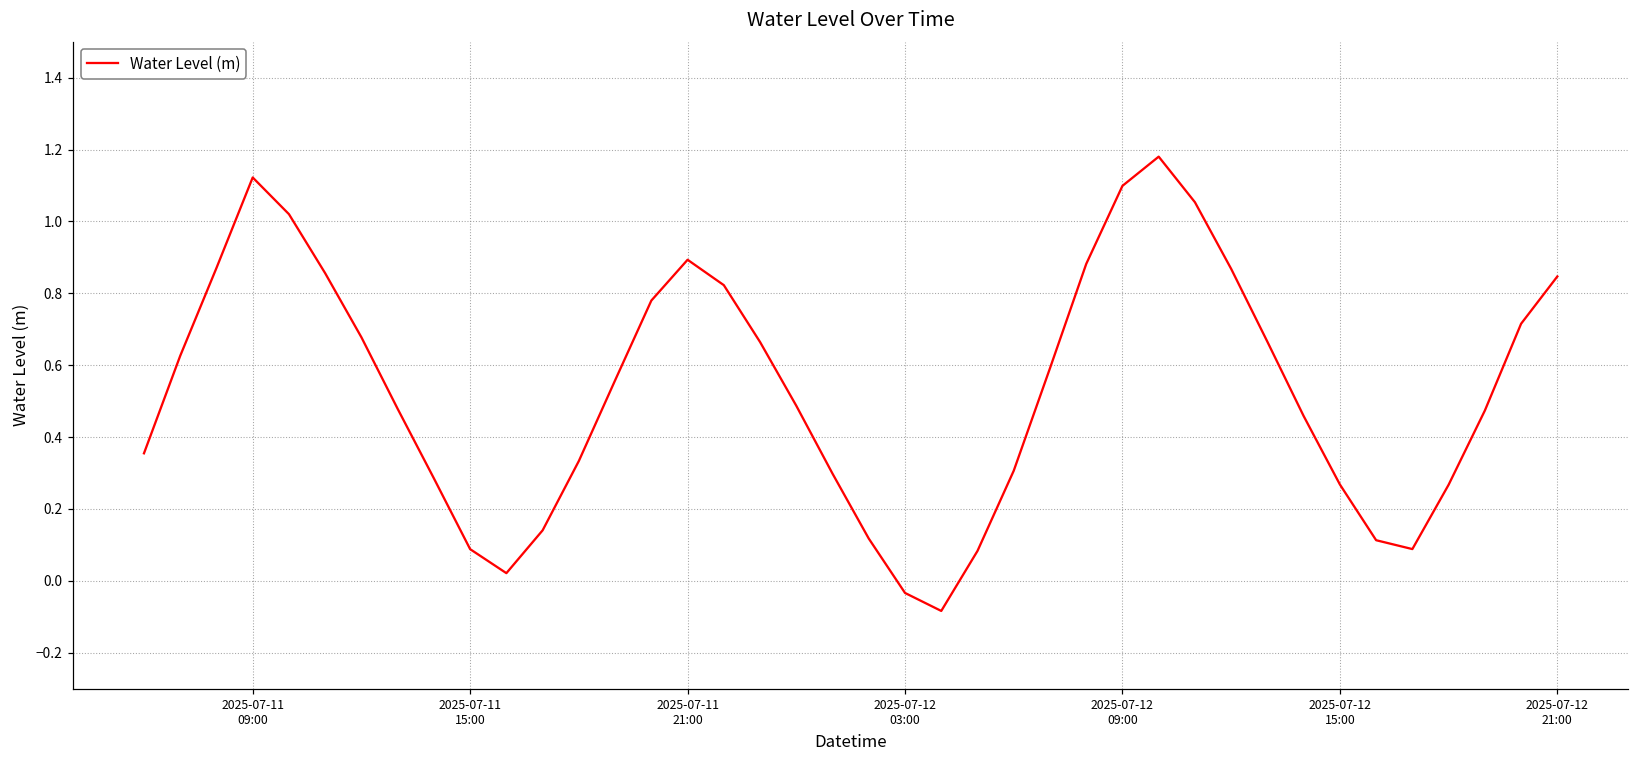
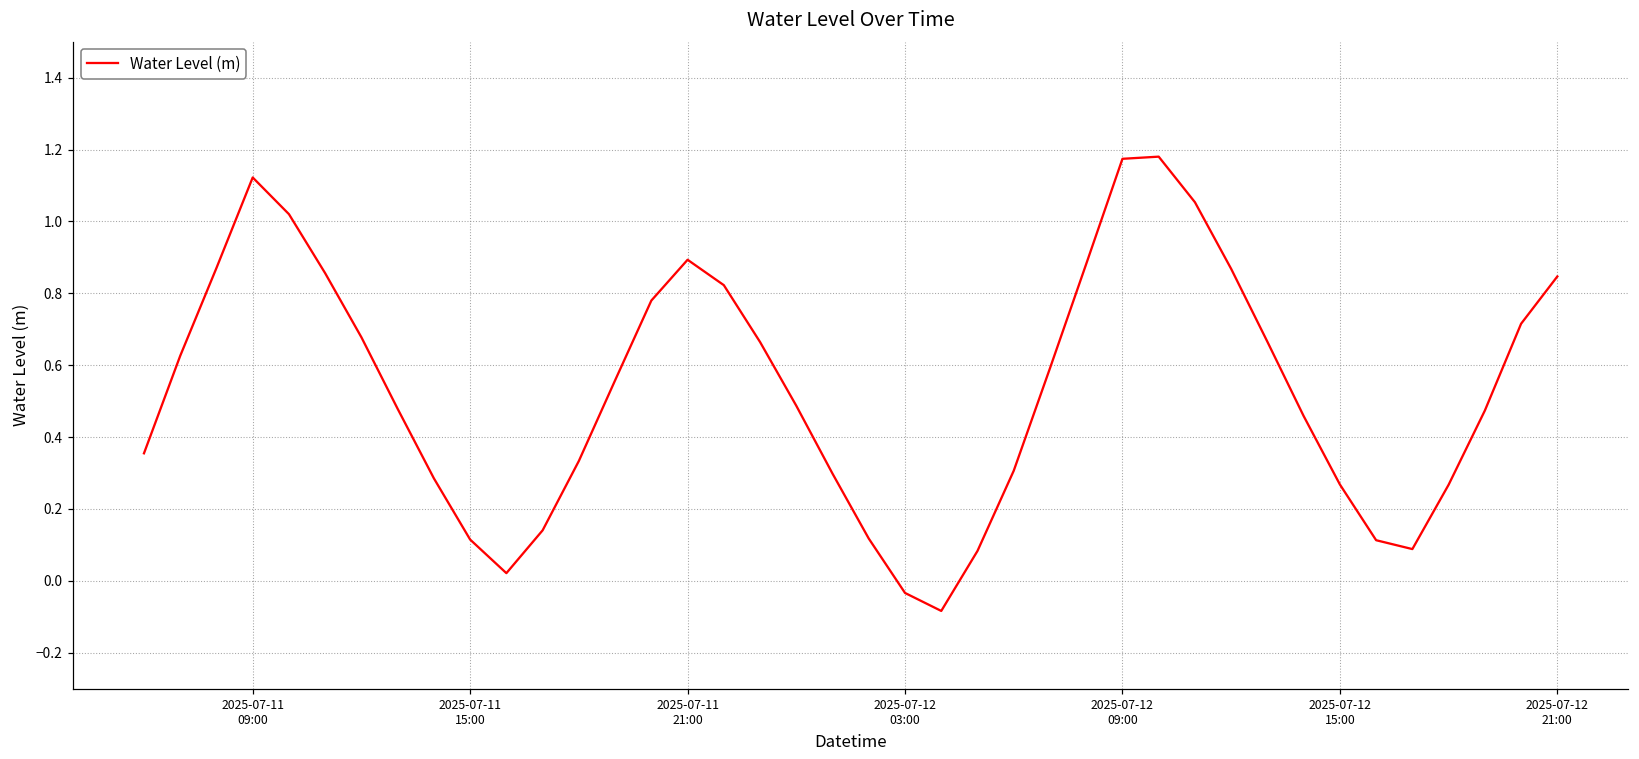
2025-07-11 15:00: 0.09 -> 0.11
2025-07-12 09:00: 1.10 -> 1.17
